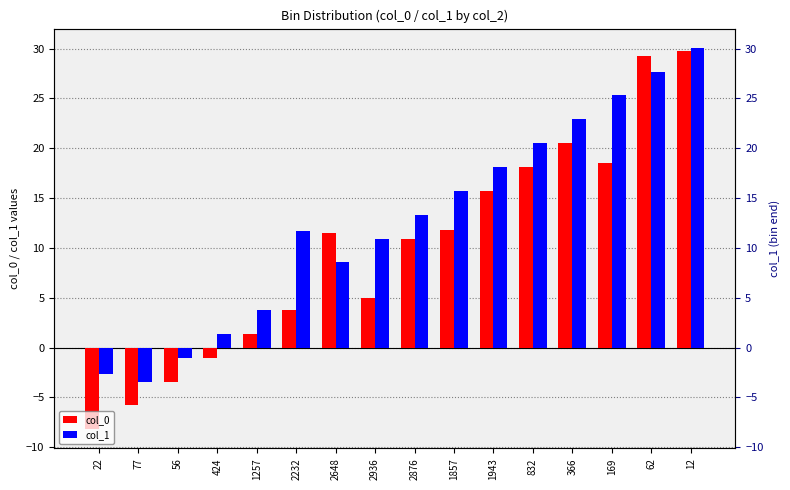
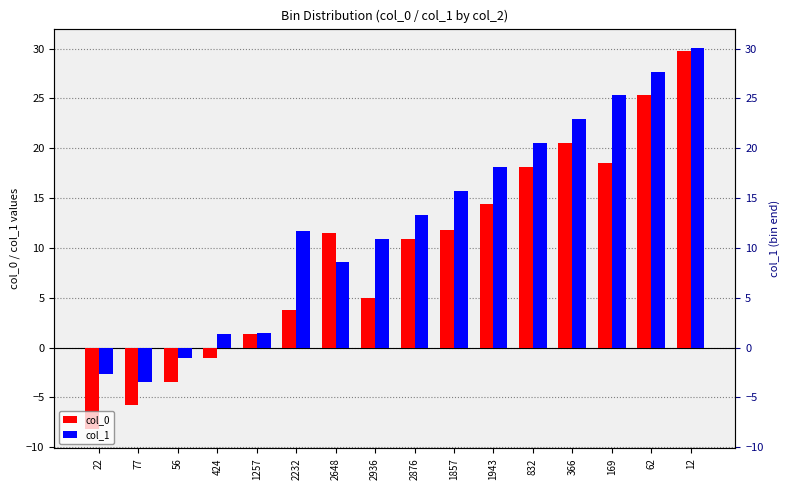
col_1, 1257: 4 -> 1
col_0, 1943: 16 -> 14
col_0, 62: 29 -> 25
